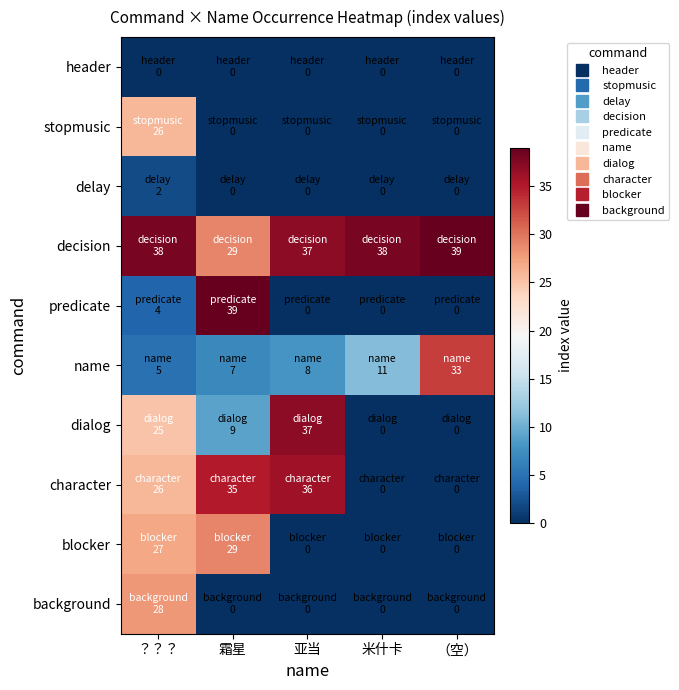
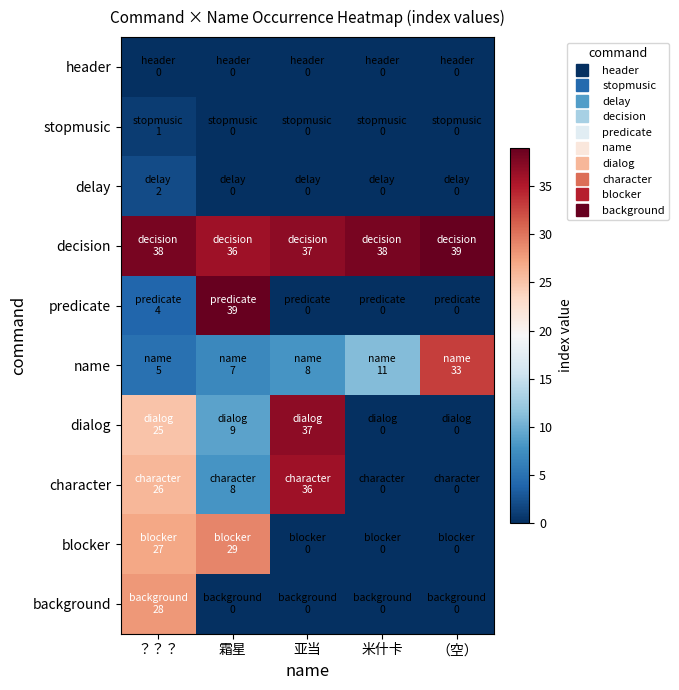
stopmusic, ？？？: 26 -> 1
decision, 霜星: 29 -> 36
character, 霜星: 35 -> 8
